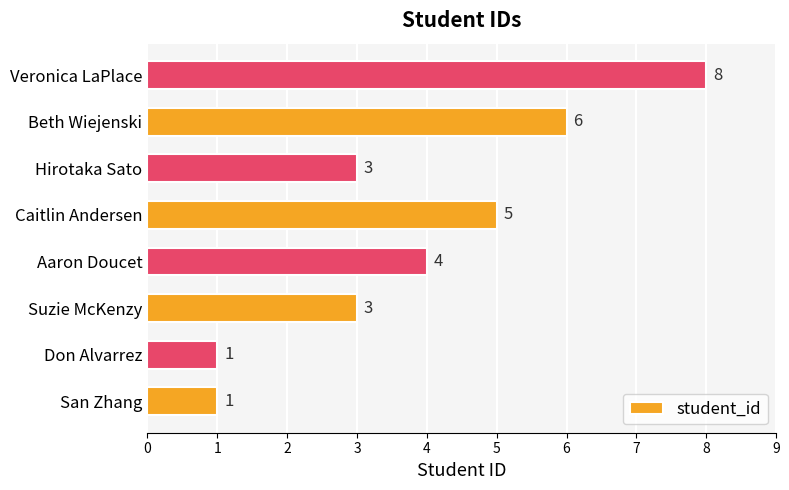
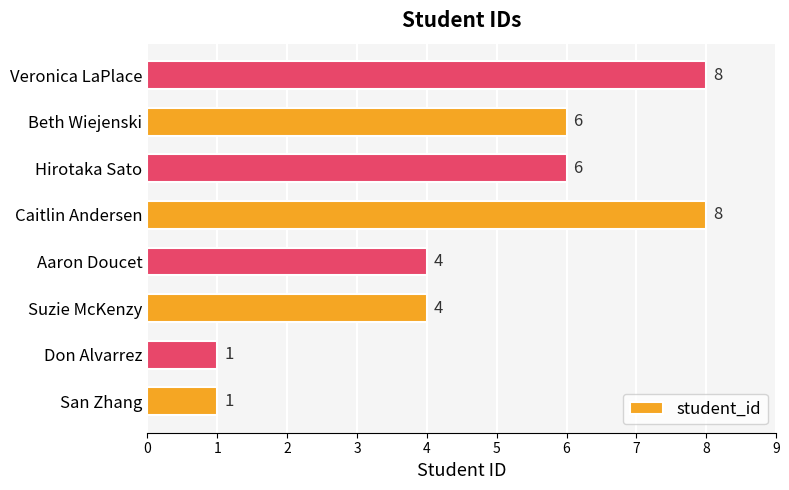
Hirotaka Sato: 3 -> 6
Caitlin Andersen: 5 -> 8
Suzie McKenzy: 3 -> 4
